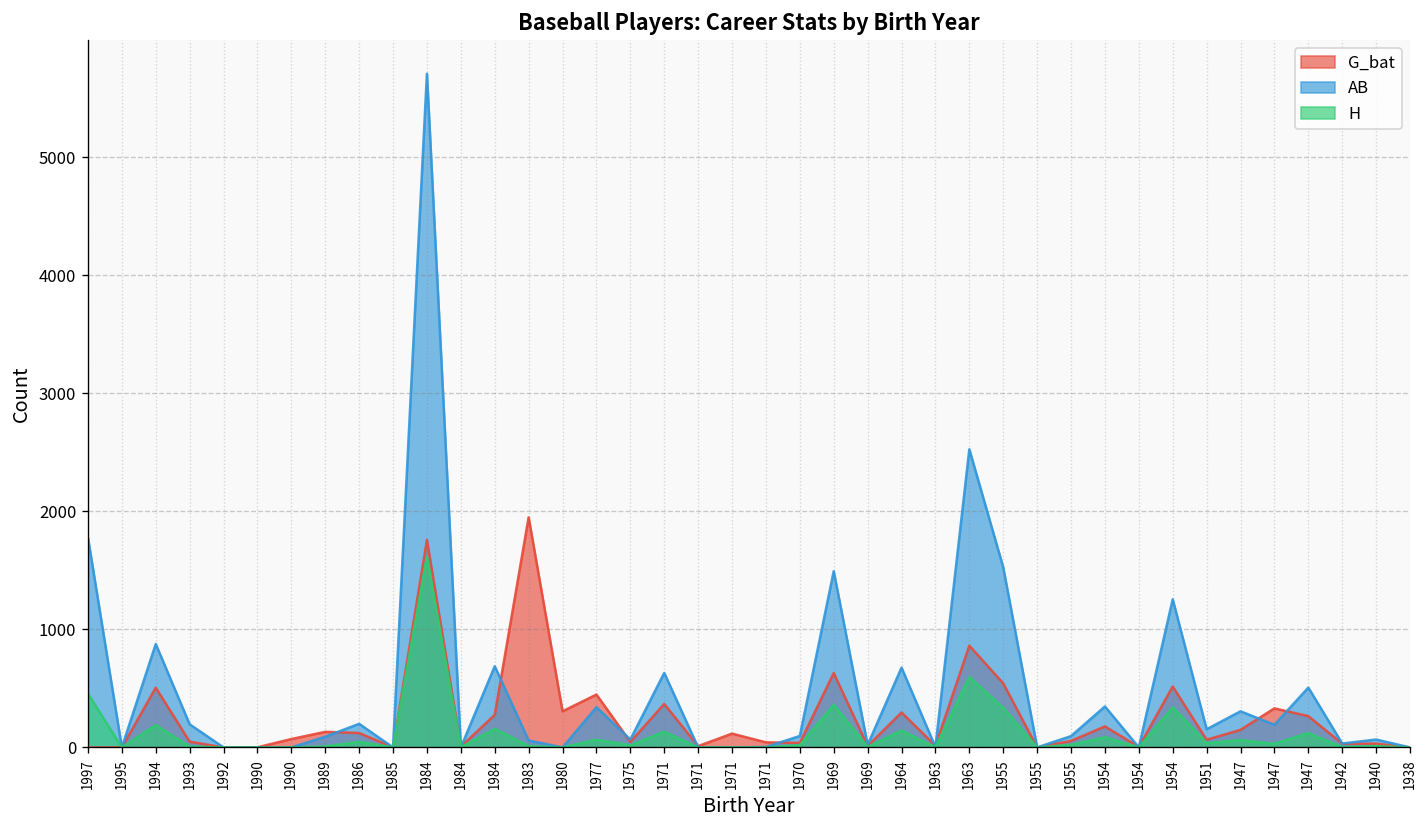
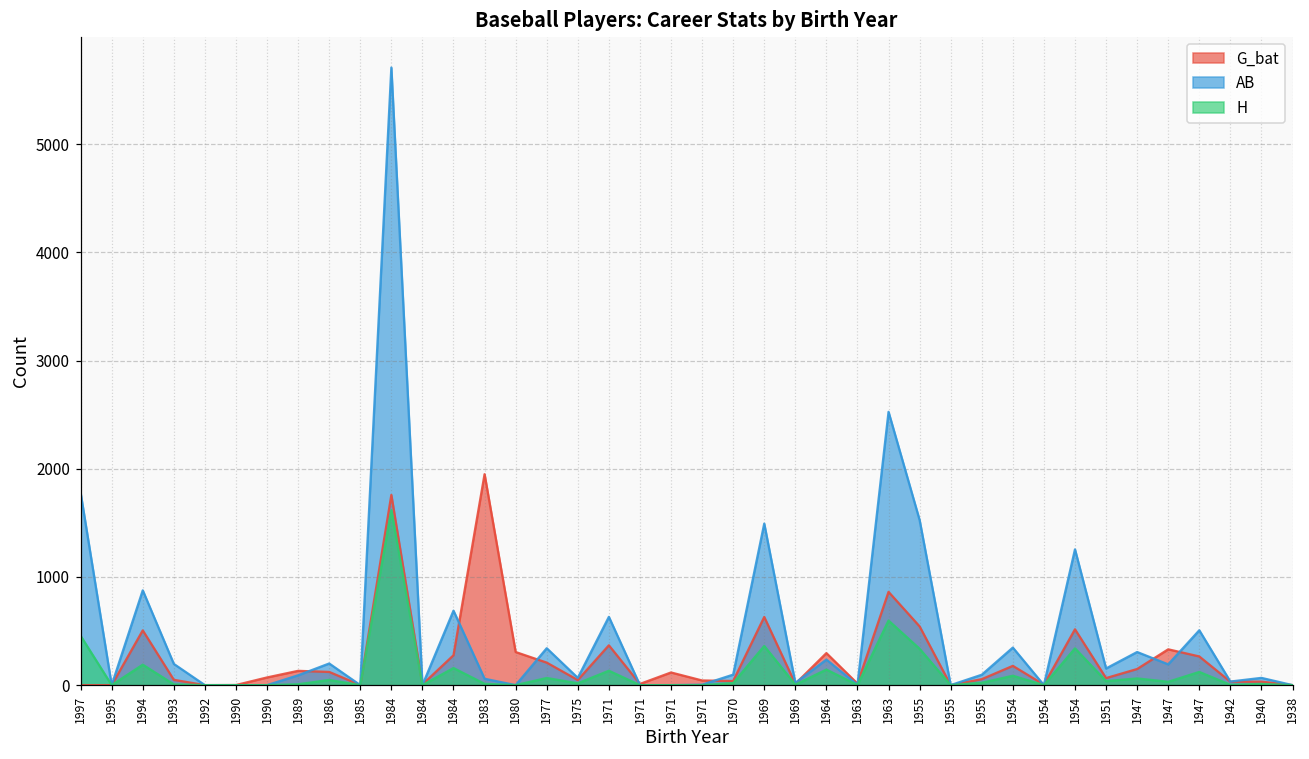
G_bat, 1977: 400 -> 200
AB, 1964: 700 -> 200
